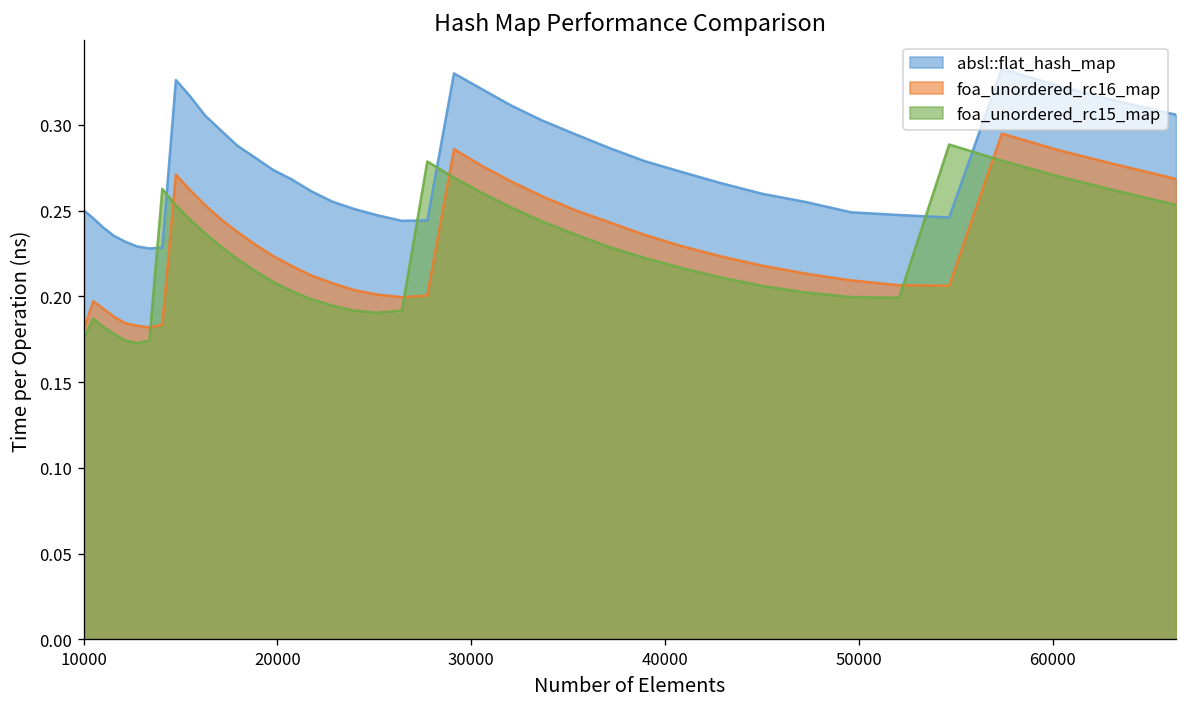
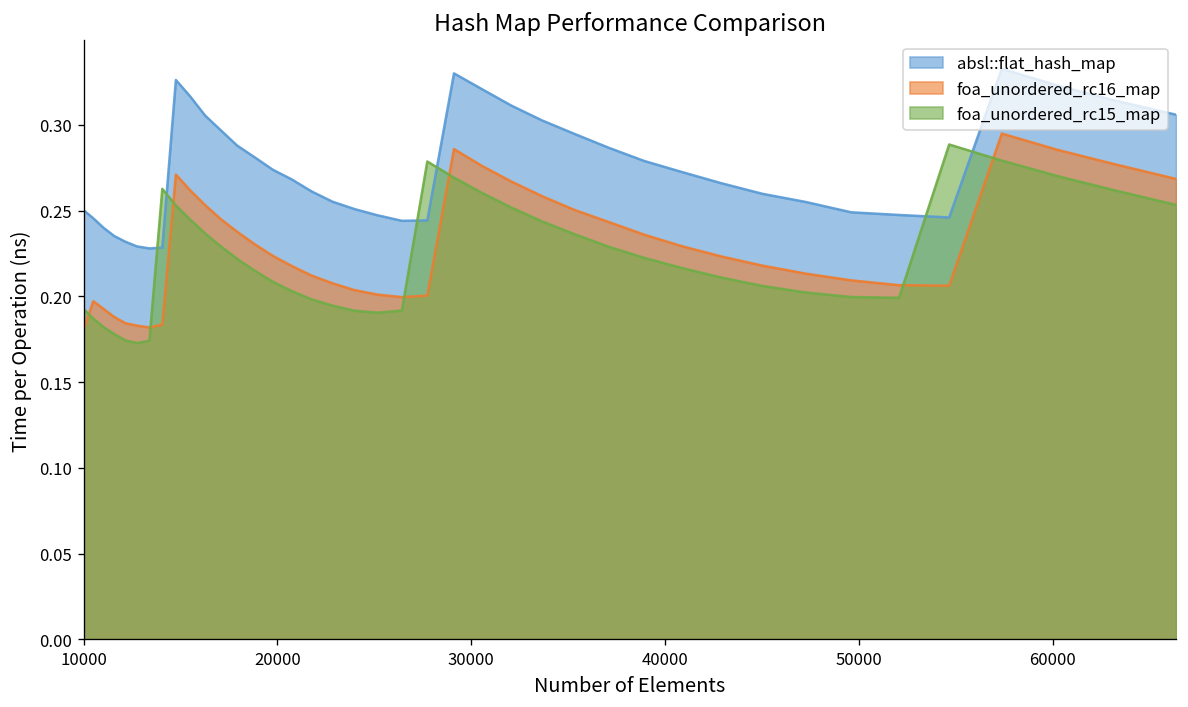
foa_unordered_rc15_map, 10000: 0.175 -> 0.193
